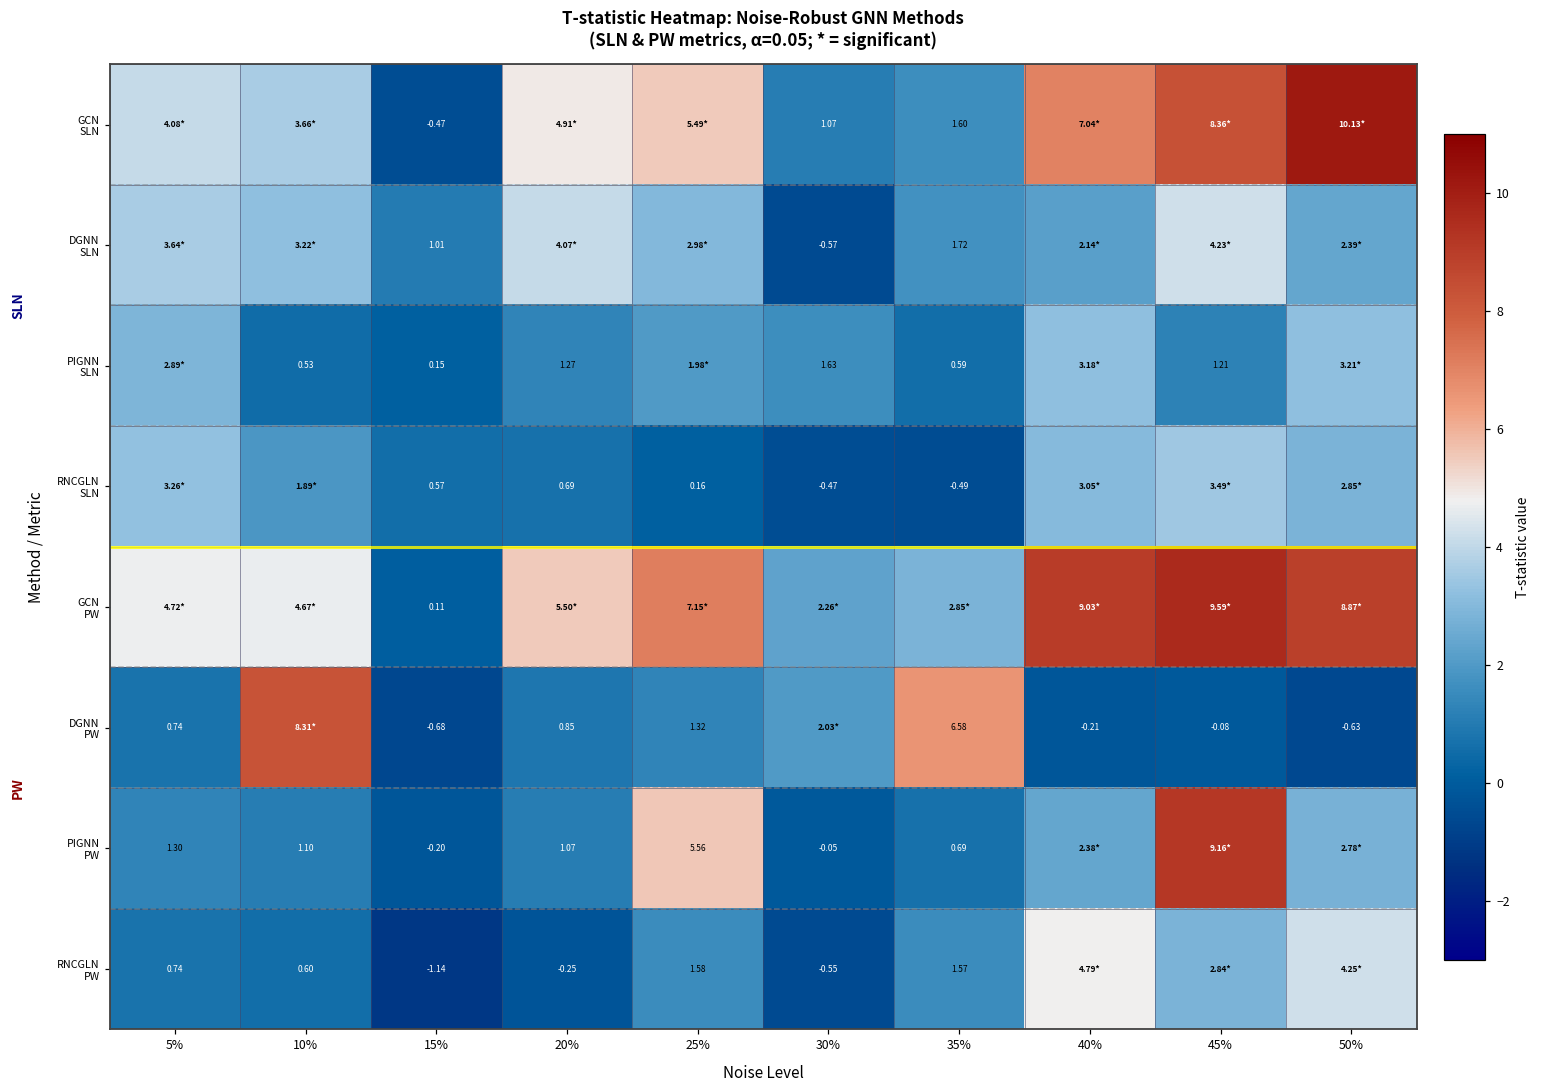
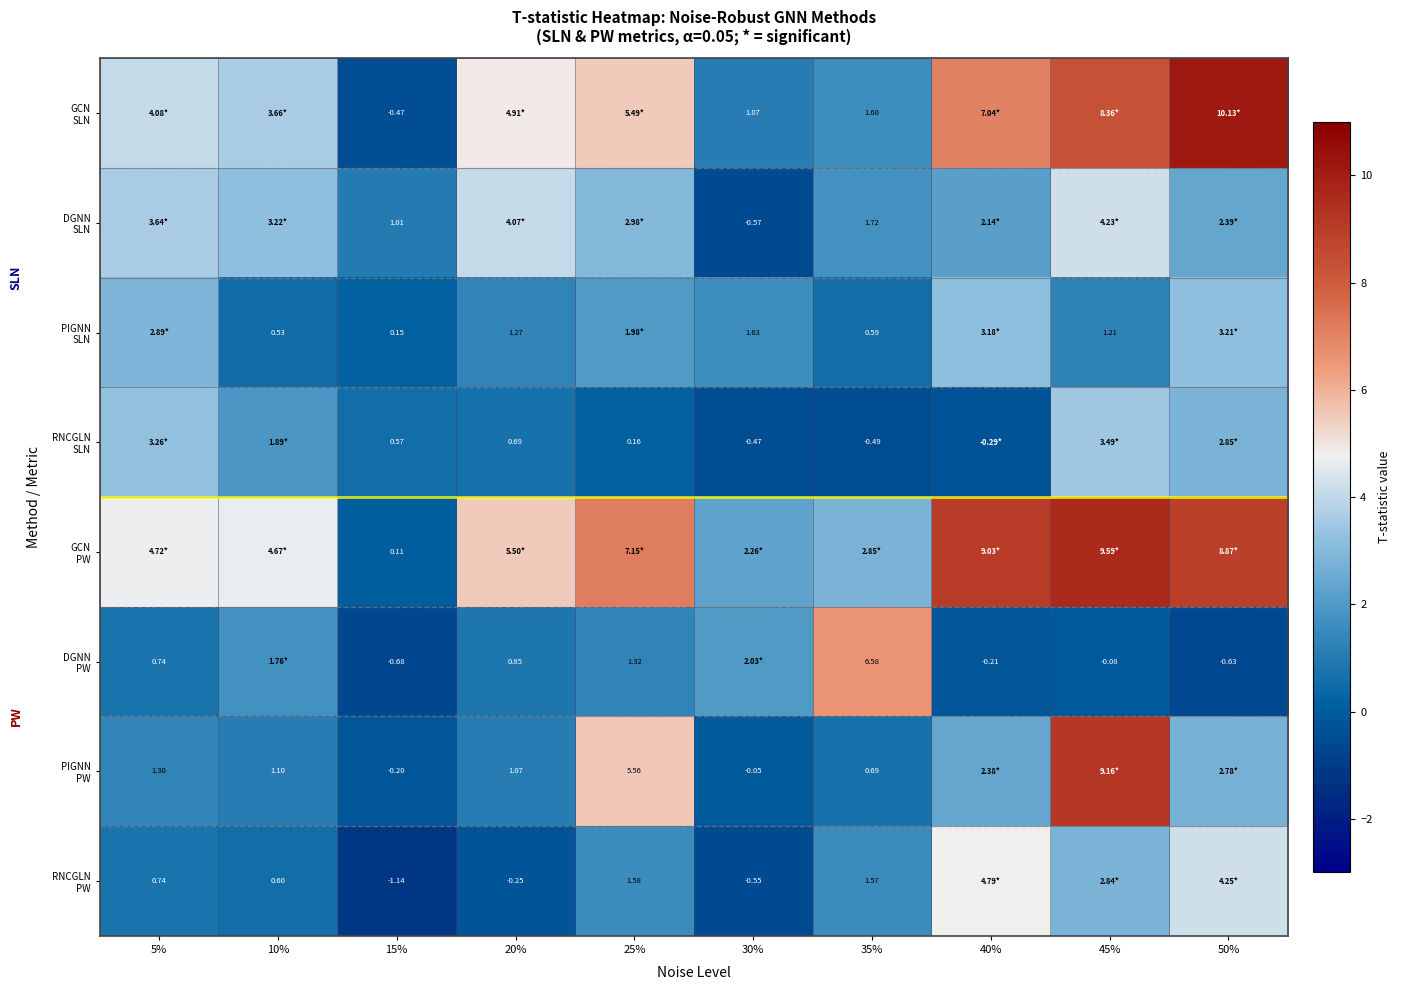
RNCGLN SLN, 40%: 3.05* -> -0.29*
DGNN PW, 10%: 8.31* -> 1.76*
